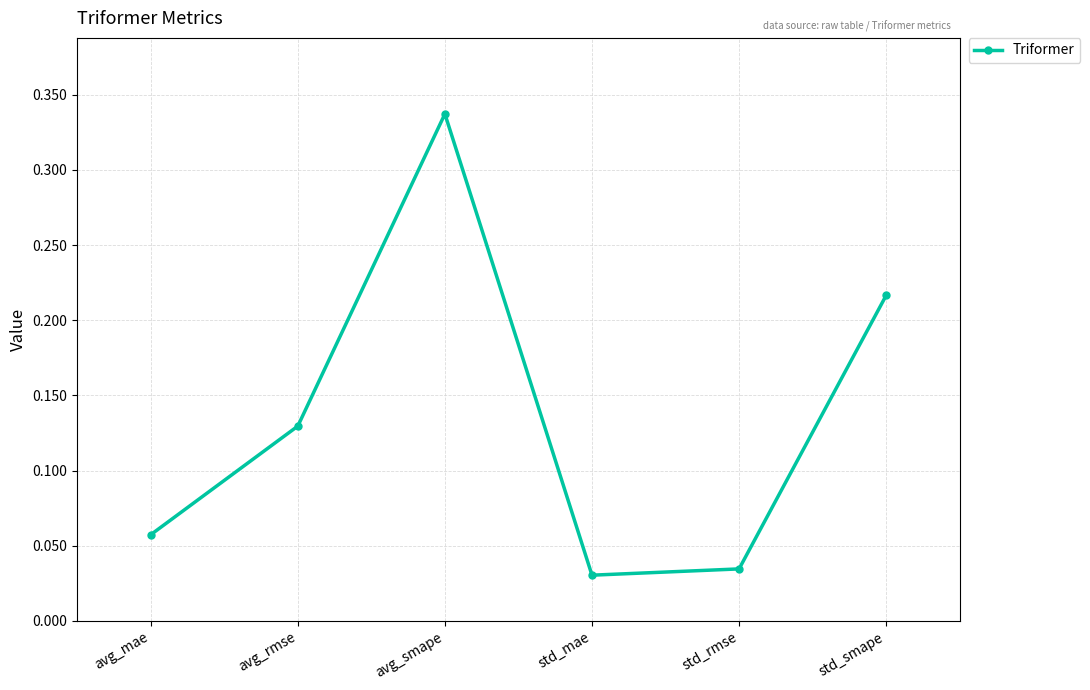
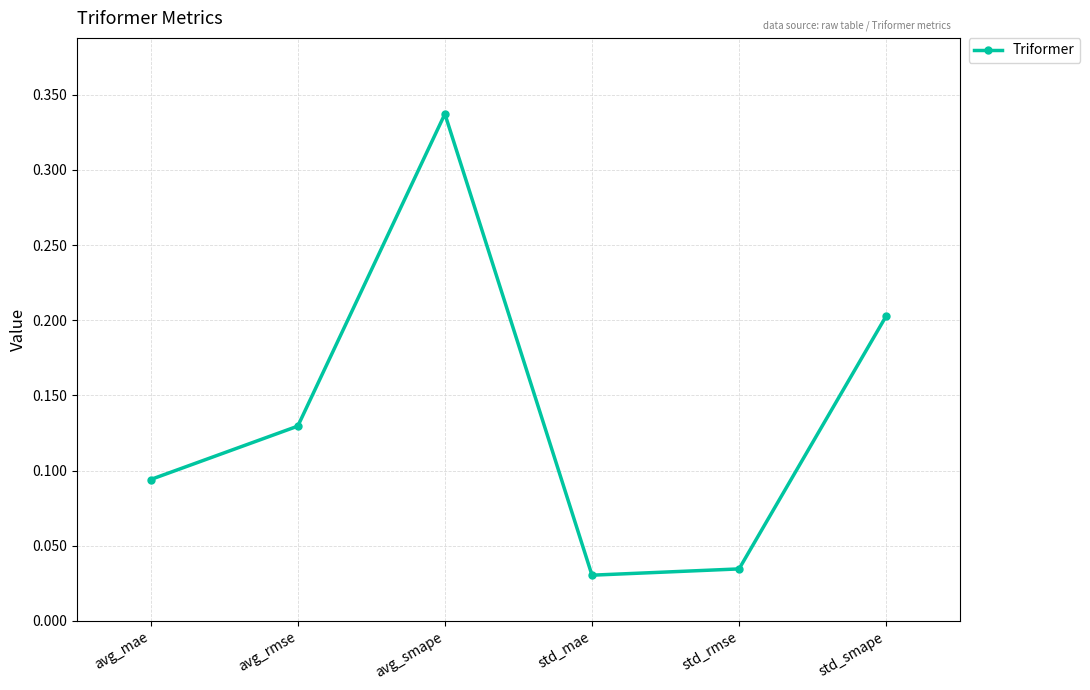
avg_mae: 0.057 -> 0.094
std_smape: 0.217 -> 0.203
